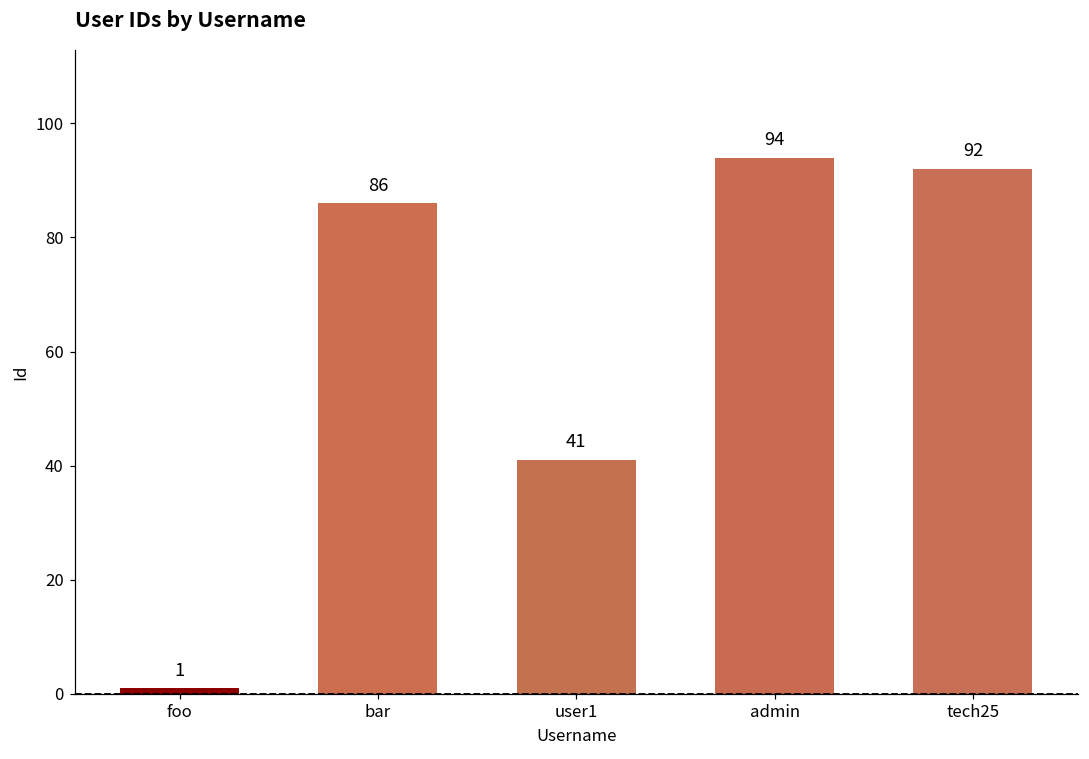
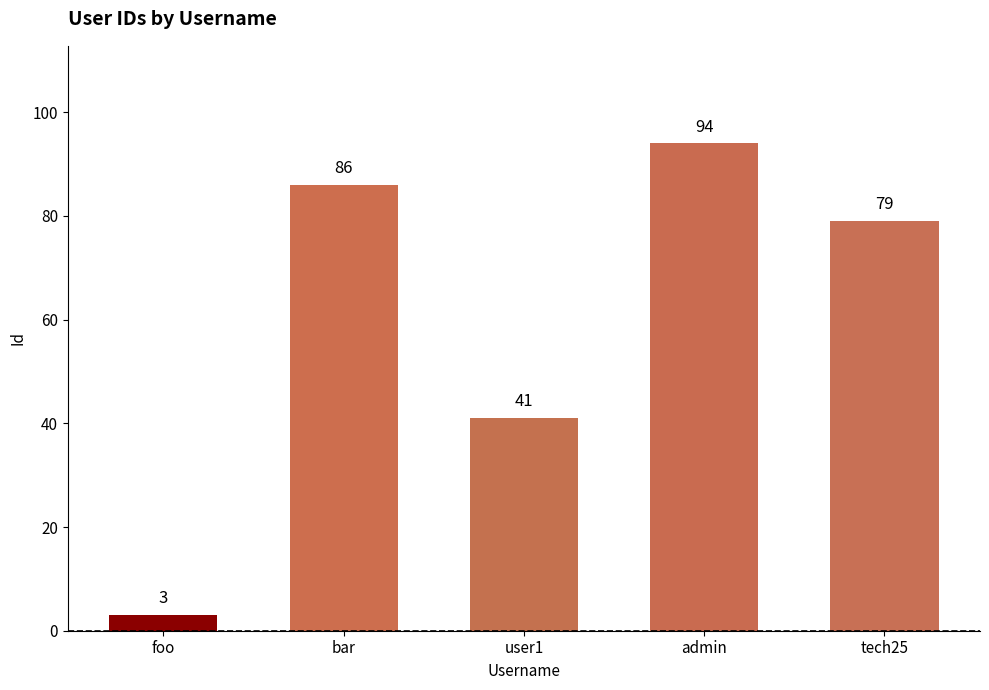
foo: 1 -> 3
tech25: 92 -> 79
